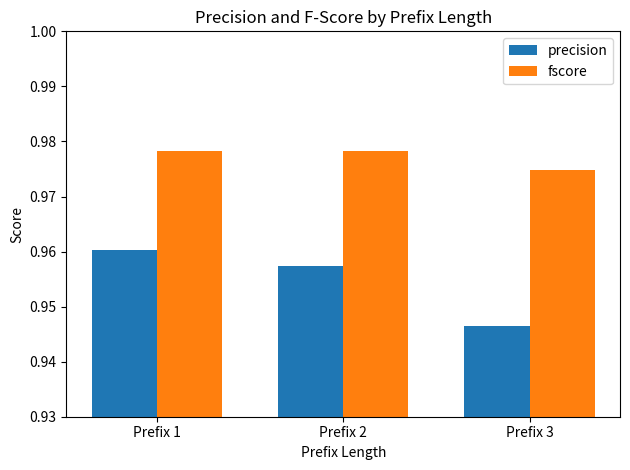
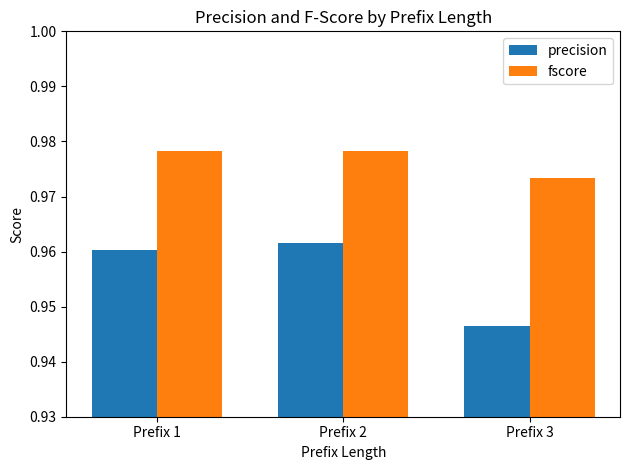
precision, Prefix 2: 0.957 -> 0.961
fscore, Prefix 3: 0.975 -> 0.973
